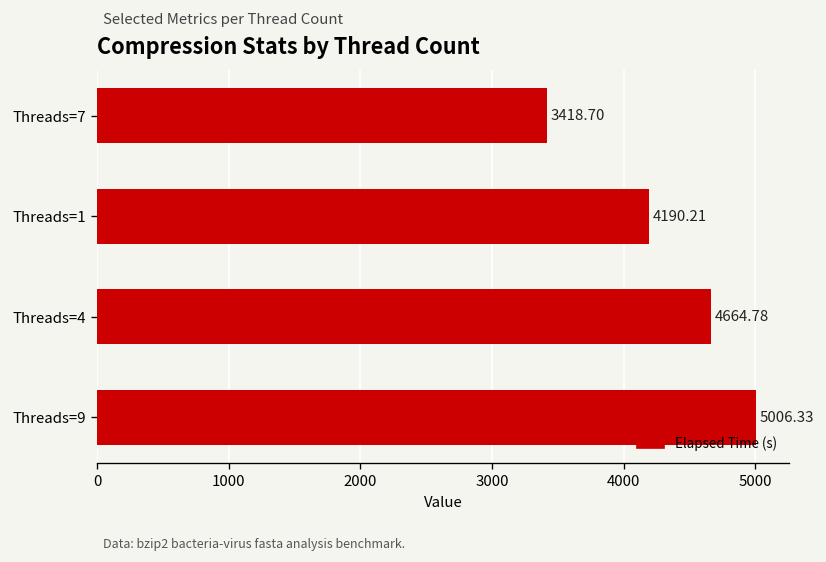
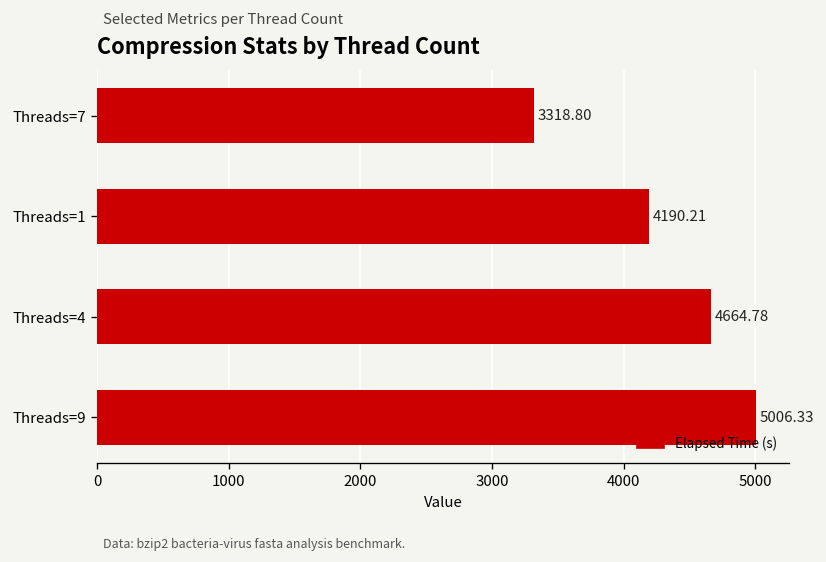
Threads=7: 3418.70 -> 3318.80
